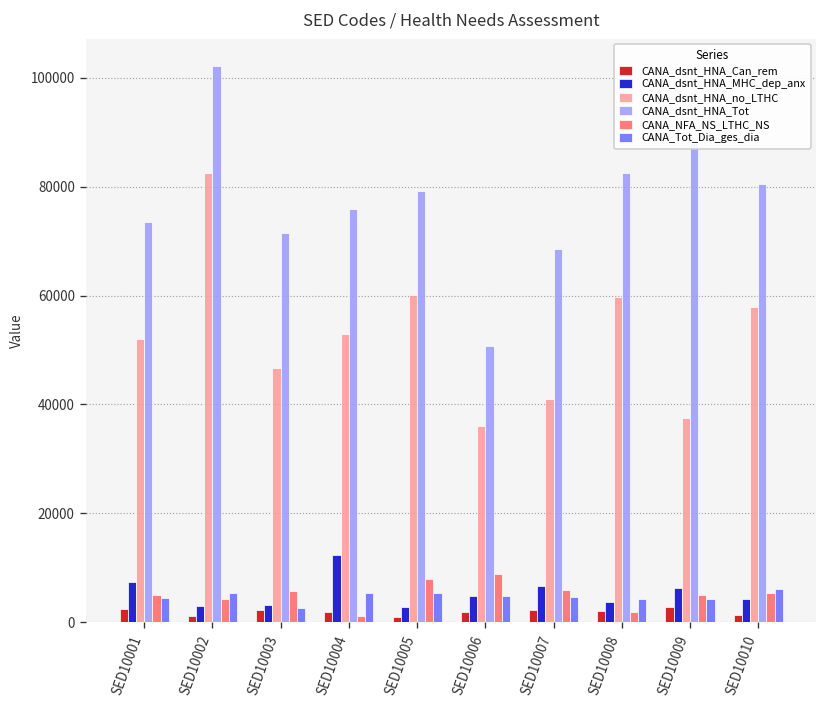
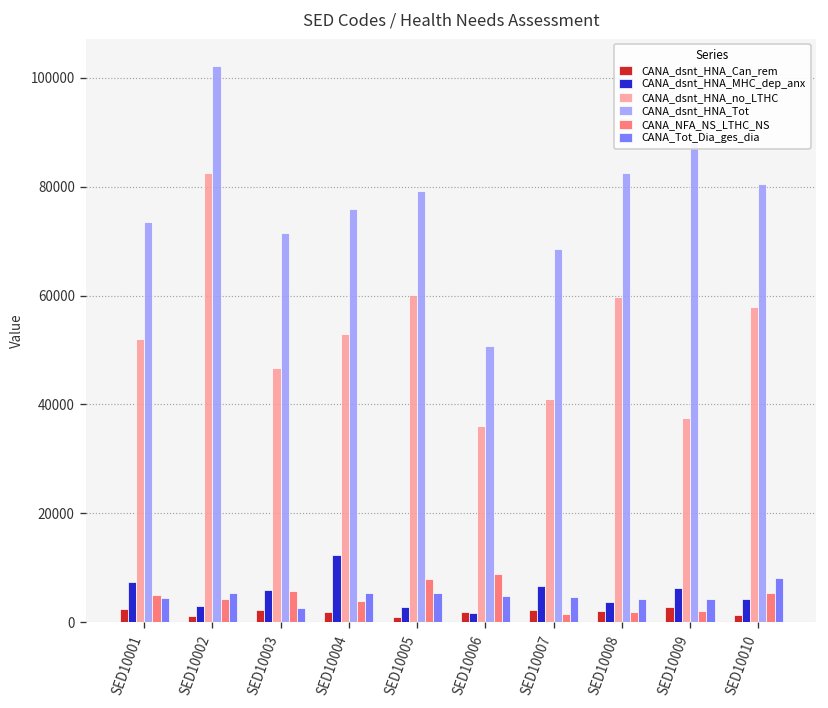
CANA_dsnt_HNA_MHC_dep_anx, SED10003: 3000 -> 6000
CANA_NFA_NS_LTHC_NS, SED10004: 1000 -> 4000
CANA_dsnt_HNA_MHC_dep_anx, SED10006: 5000 -> 2000
CANA_NFA_NS_LTHC_NS, SED10007: 6000 -> 2000
CANA_NFA_NS_LTHC_NS, SED10009: 5000 -> 2000
CANA_Tot_Dia_ges_dia, SED10010: 6000 -> 8000
